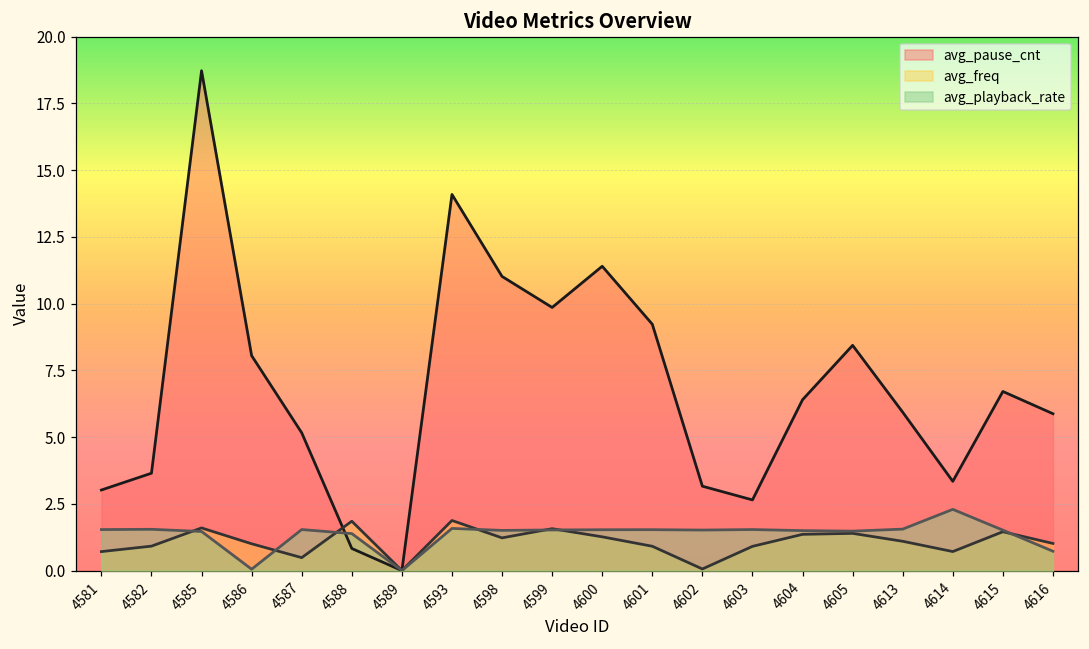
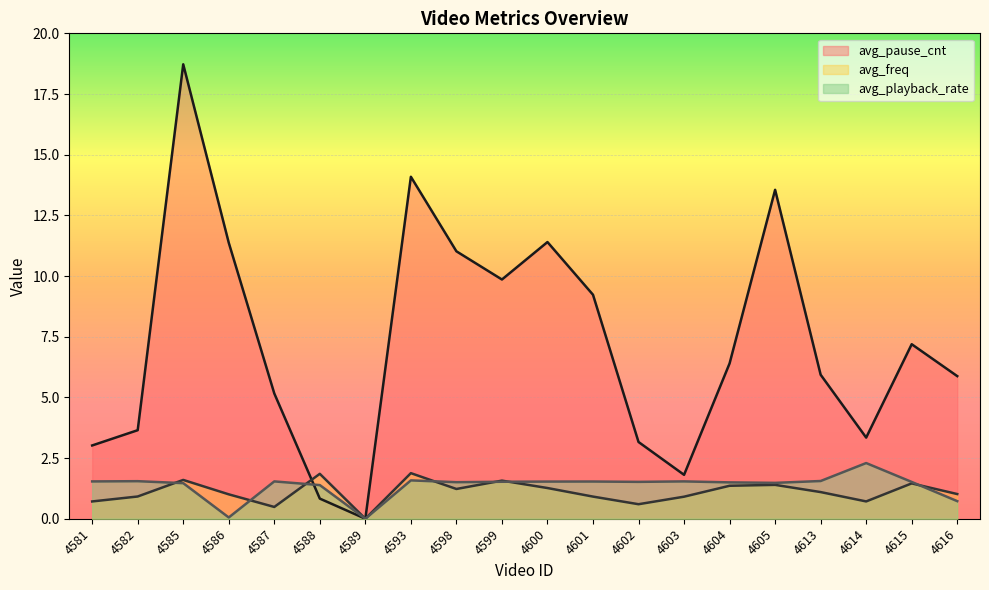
avg_pause_cnt, 4586: 8.1 -> 11.4
avg_freq, 4602: 0.1 -> 0.6
avg_pause_cnt, 4603: 2.6 -> 1.8
avg_pause_cnt, 4605: 8.4 -> 13.6
avg_pause_cnt, 4615: 6.7 -> 7.2
